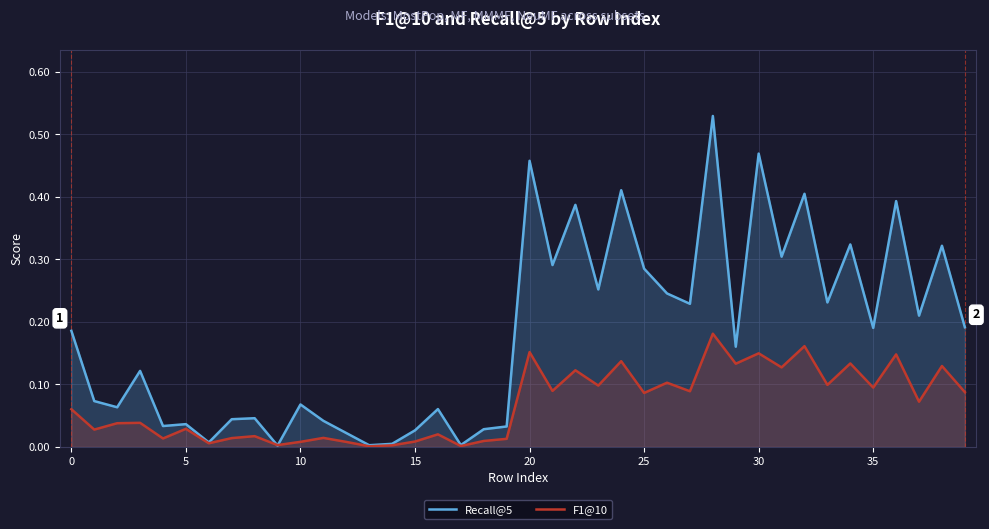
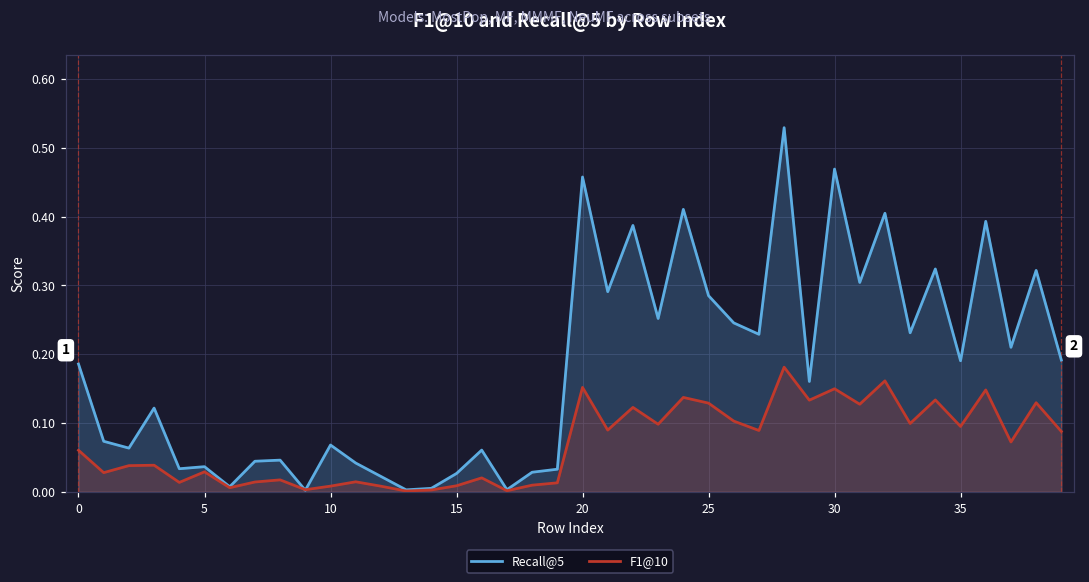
F1@10, 25: 0.09 -> 0.13
